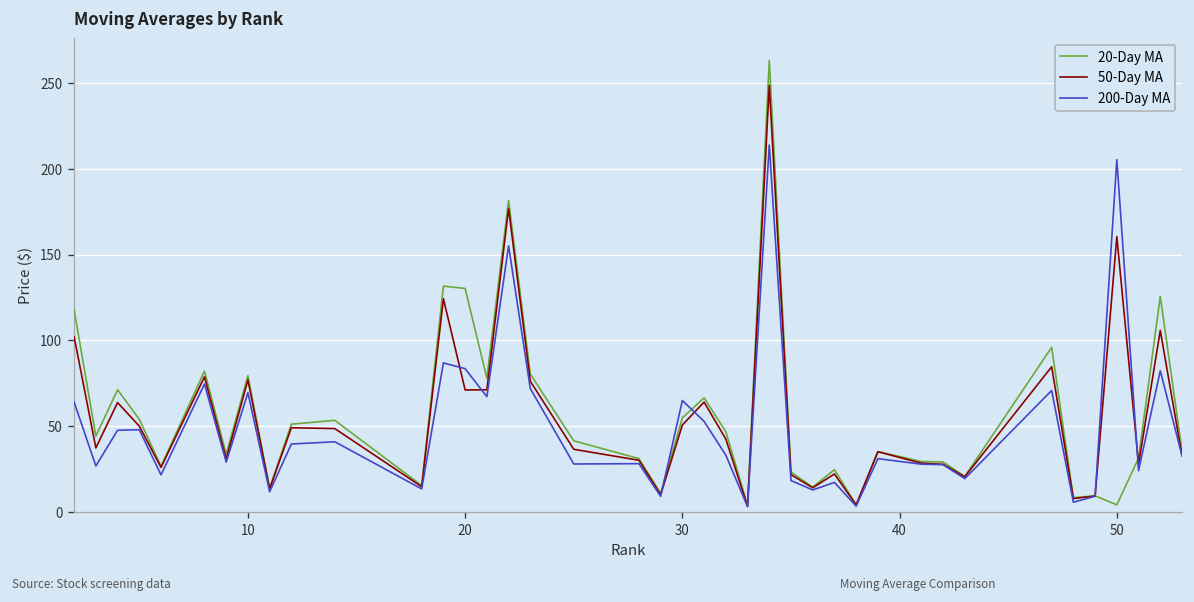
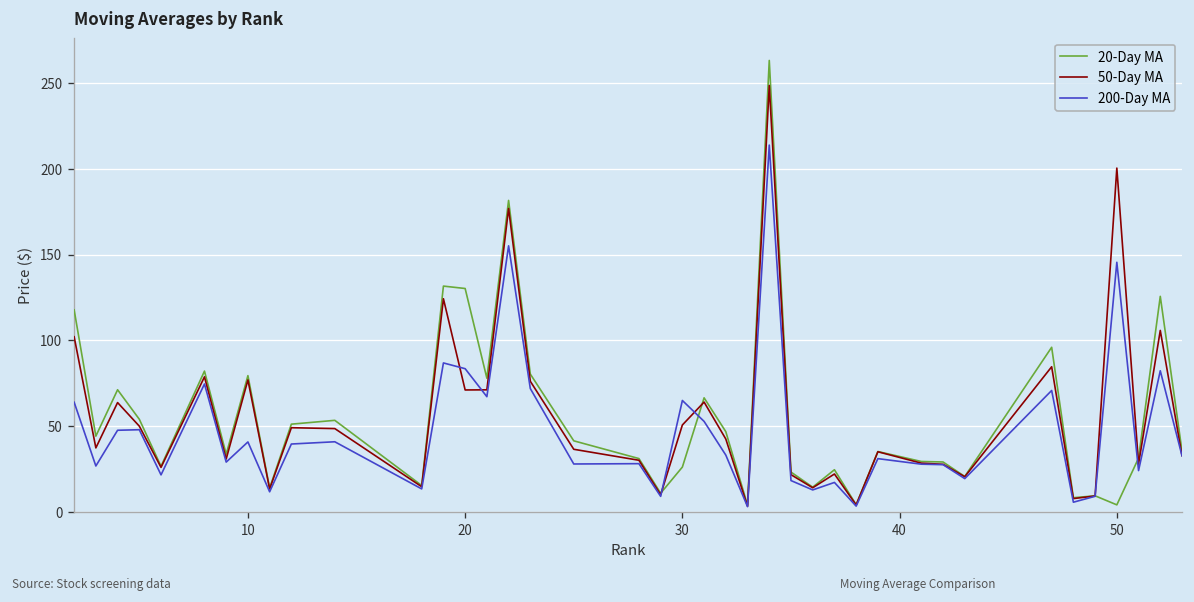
200-Day MA, 10: 69 -> 41
20-Day MA, 30: 55 -> 26
50-Day MA, 50: 160 -> 200
200-Day MA, 50: 205 -> 145
